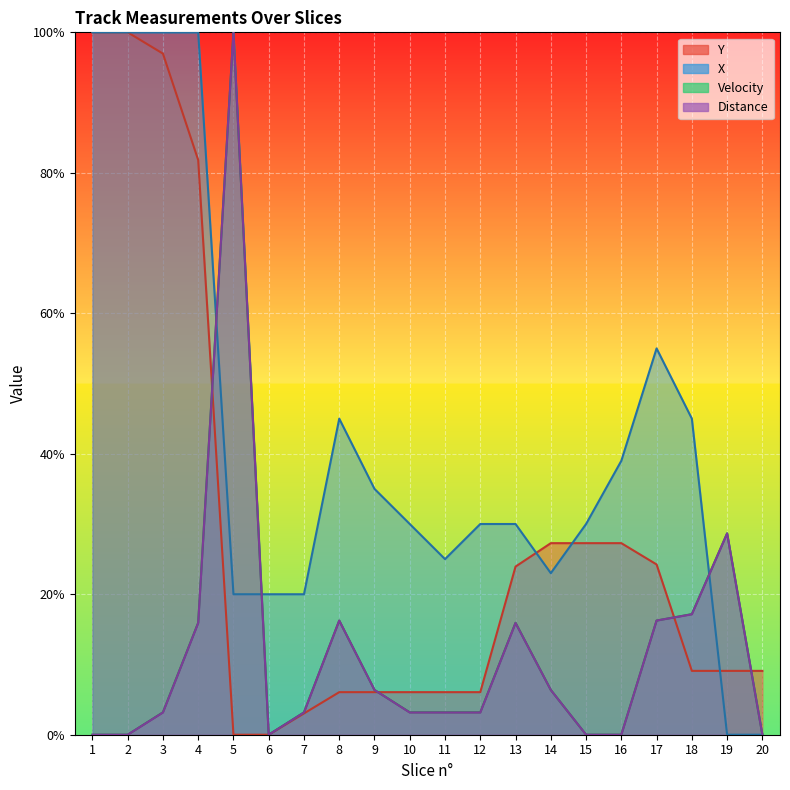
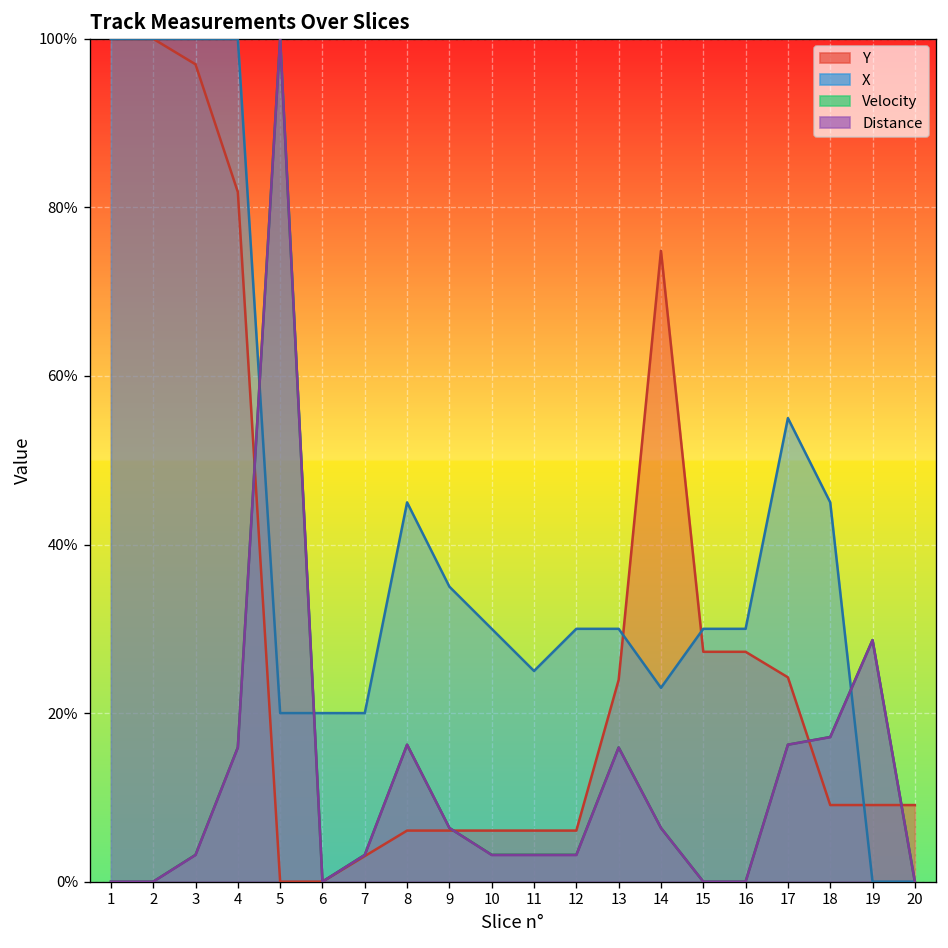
Y, 14: 27% -> 75%
X, 16: 39% -> 30%
